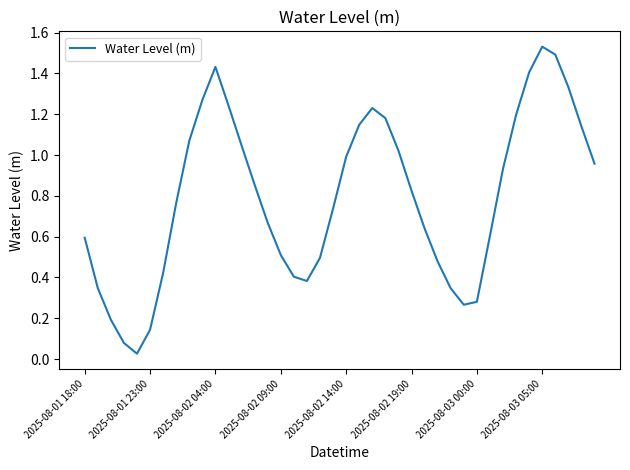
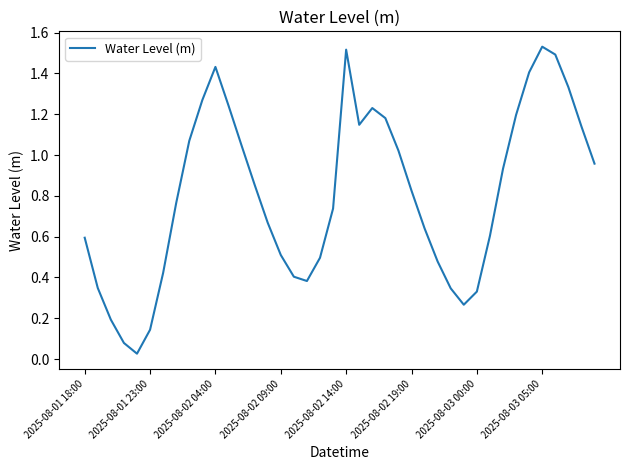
2025-08-02 14:00: 0.99 -> 1.52
2025-08-03 00:00: 0.28 -> 0.33
